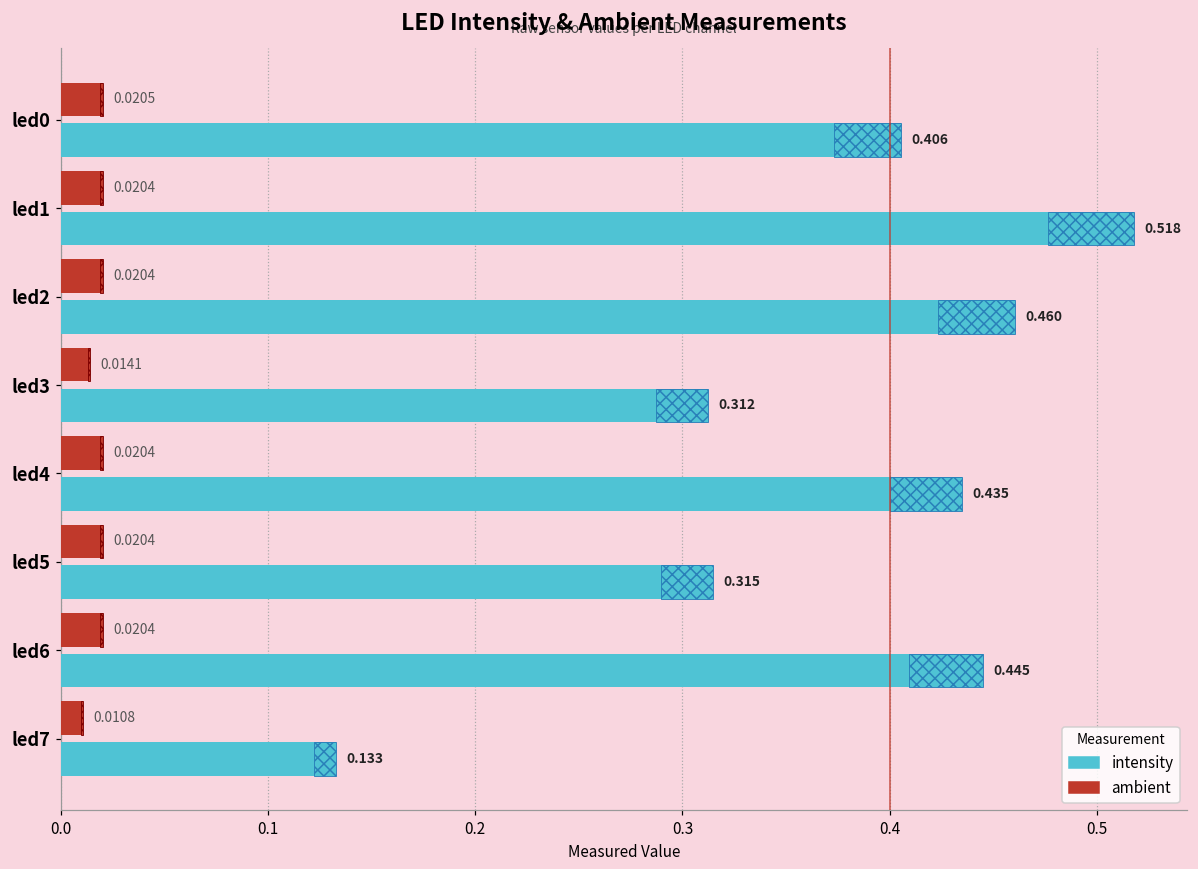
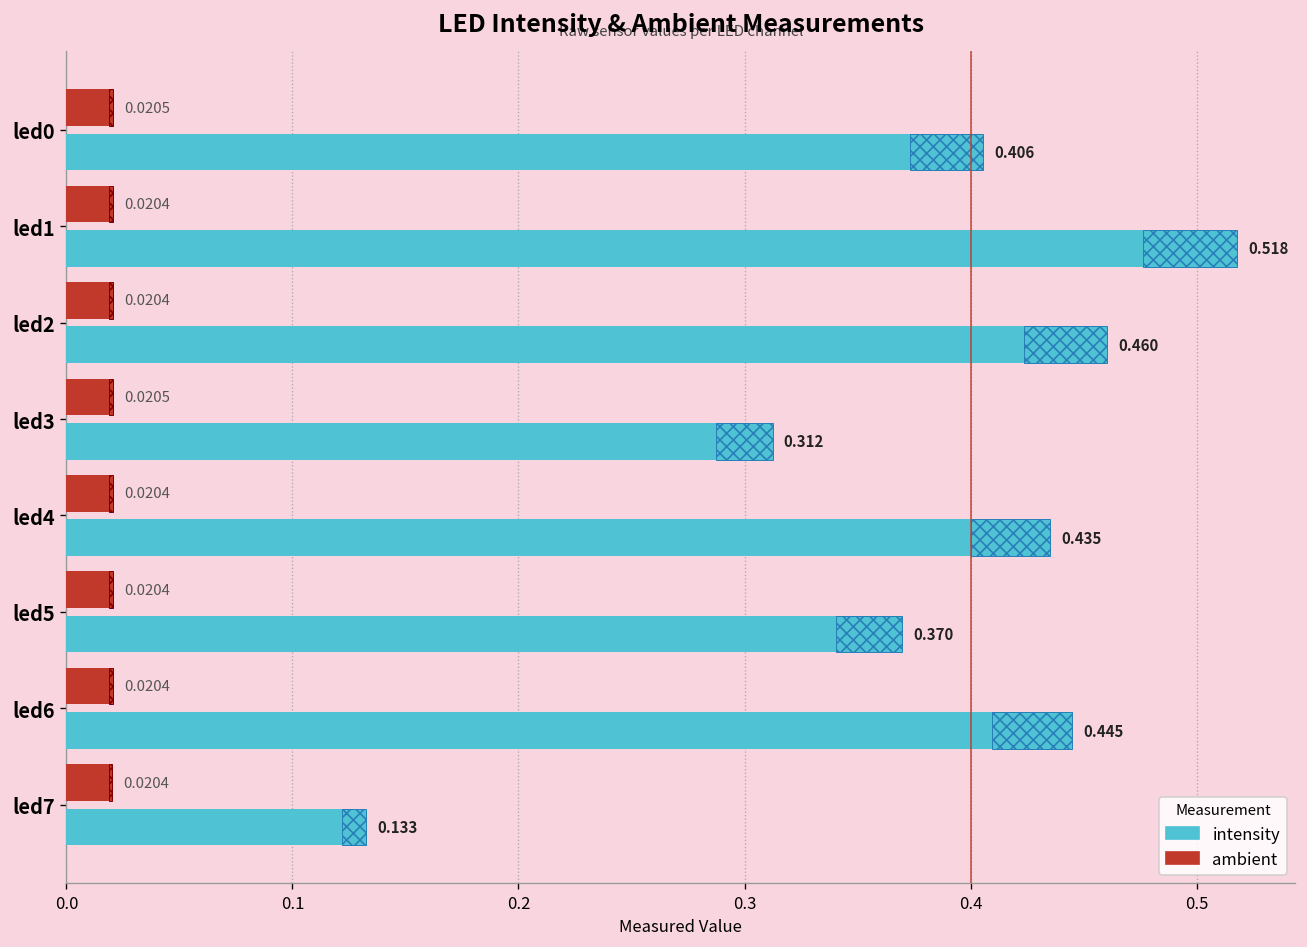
ambient, led3: 0.0141 -> 0.0205
intensity, led5: 0.315 -> 0.370
ambient, led7: 0.0108 -> 0.0204
